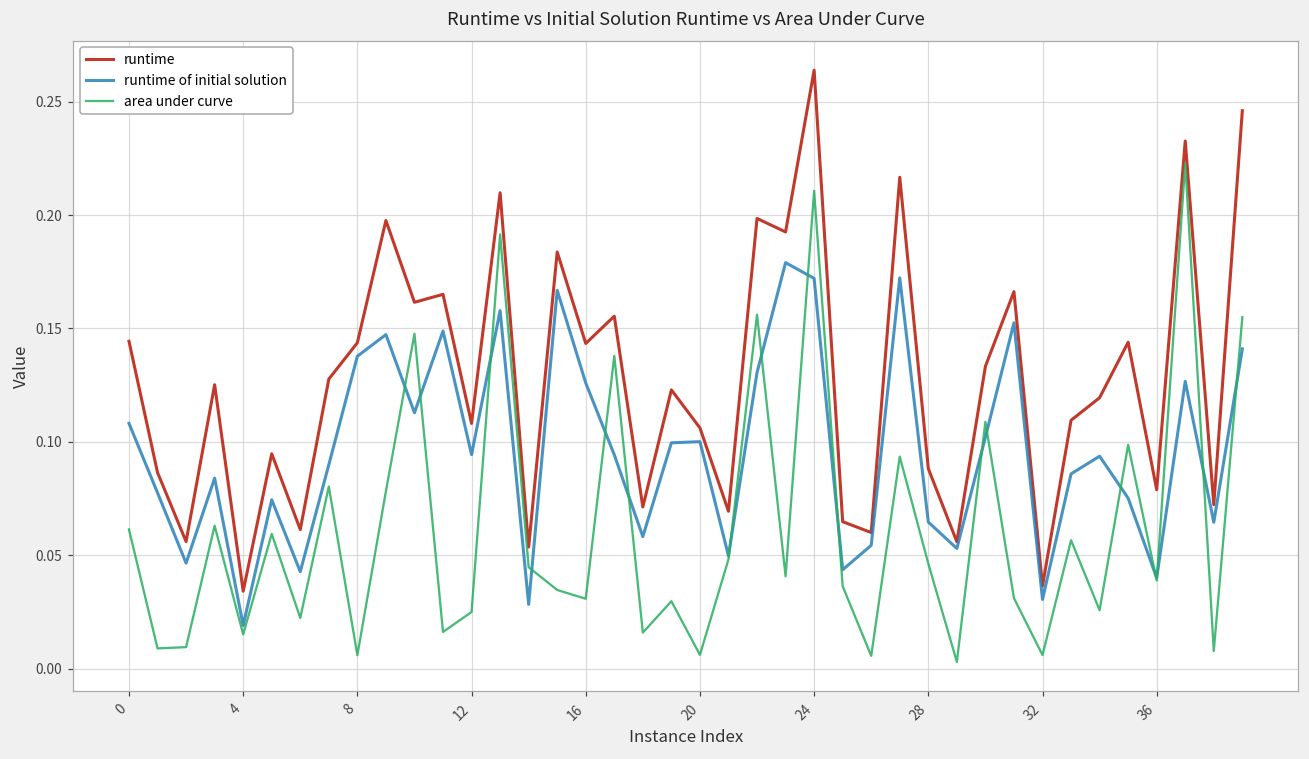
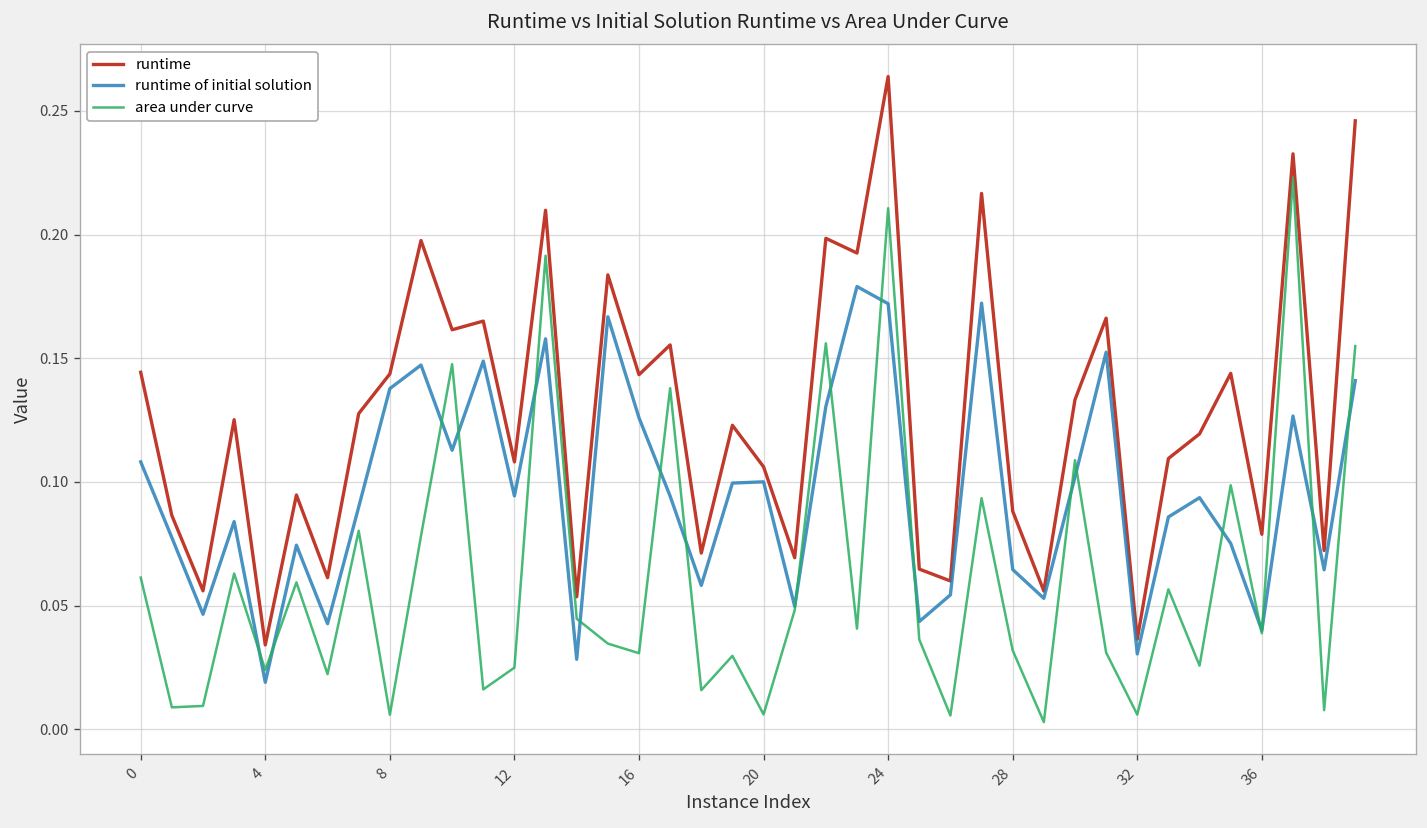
area under curve, 4: 0.015 -> 0.024
area under curve, 28: 0.046 -> 0.032
